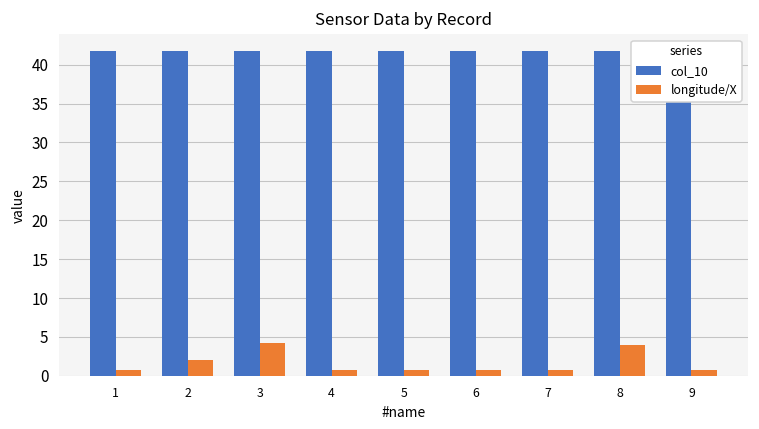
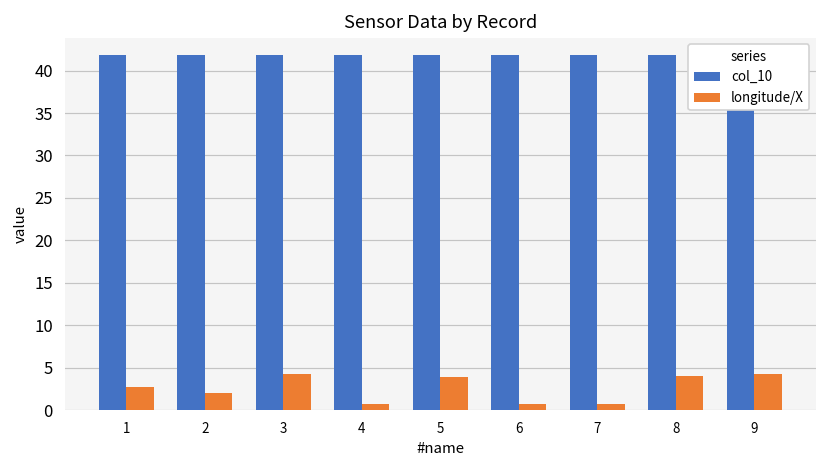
longitude/X, 1: 1 -> 3
longitude/X, 5: 1 -> 4
longitude/X, 9: 1 -> 4
